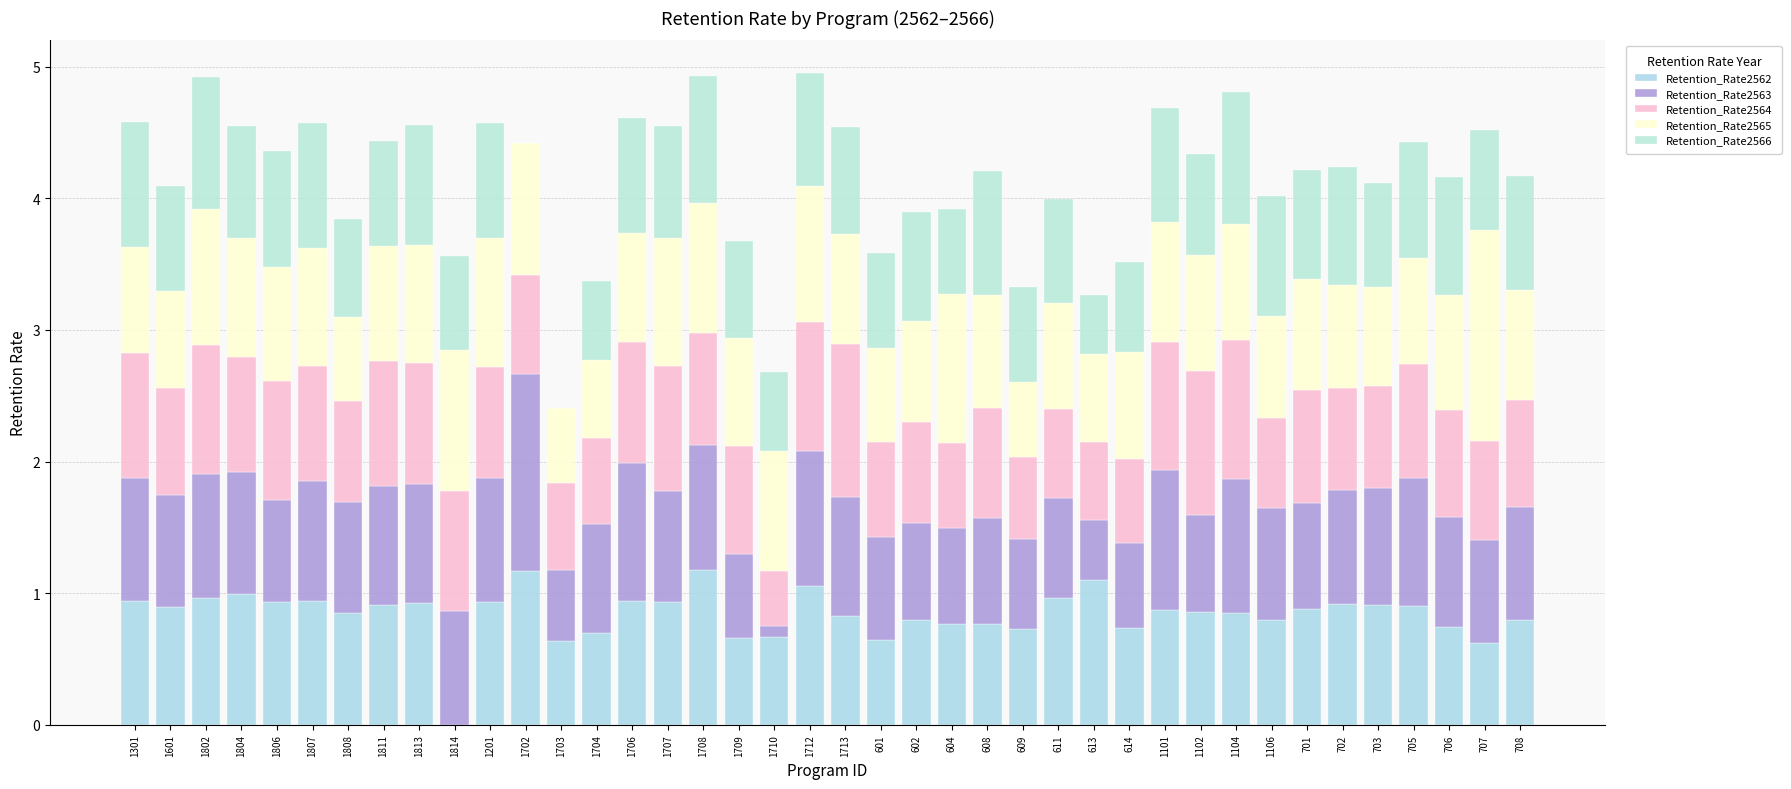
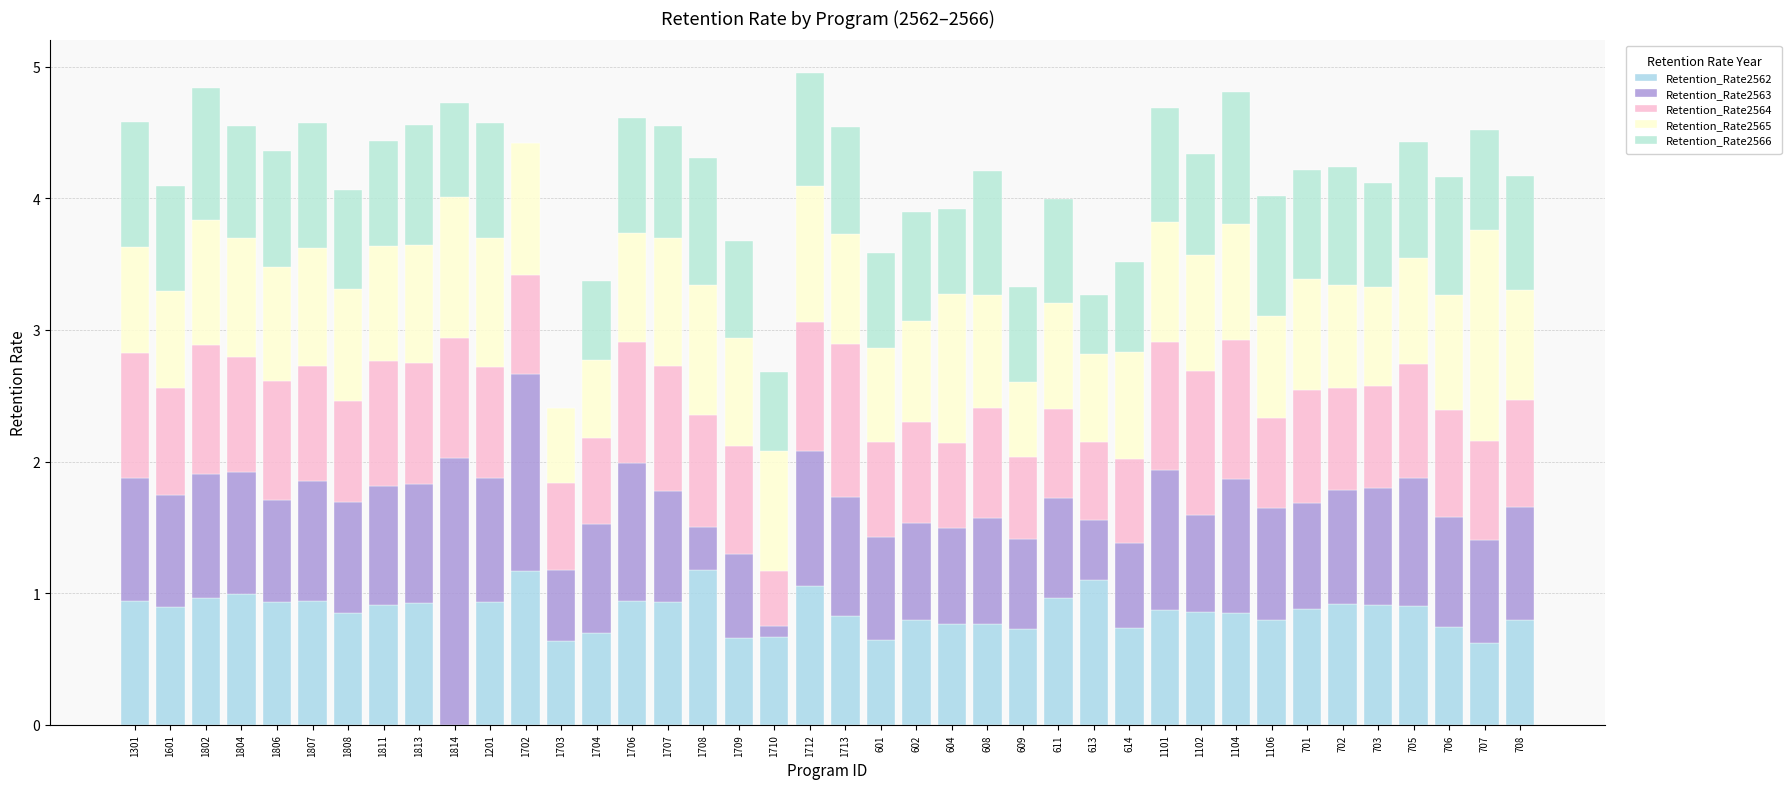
Retention_Rate2565, 1802: 1.04 -> 0.95
Retention_Rate2565, 1808: 0.63 -> 0.85
Retention_Rate2563, 1814: 0.86 -> 2.02
Retention_Rate2563, 1708: 0.95 -> 0.32
